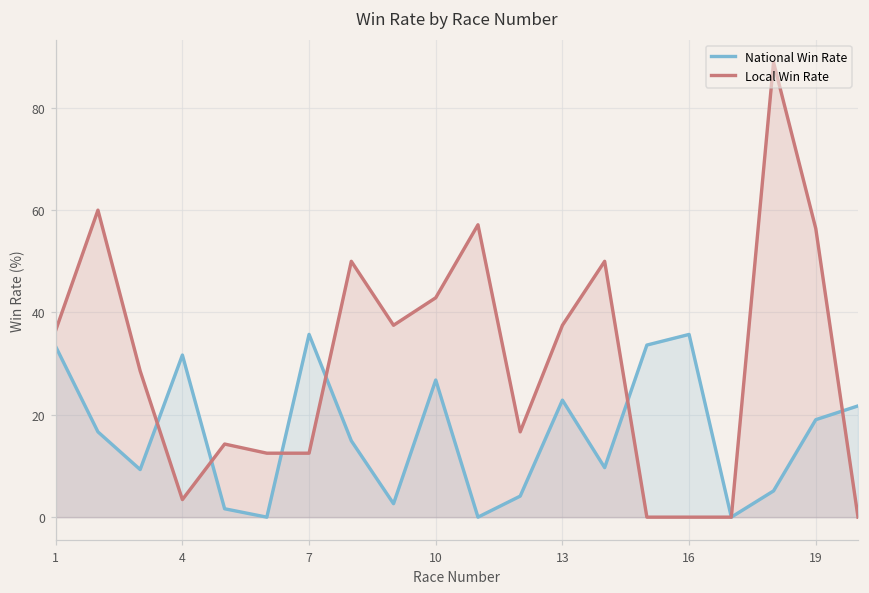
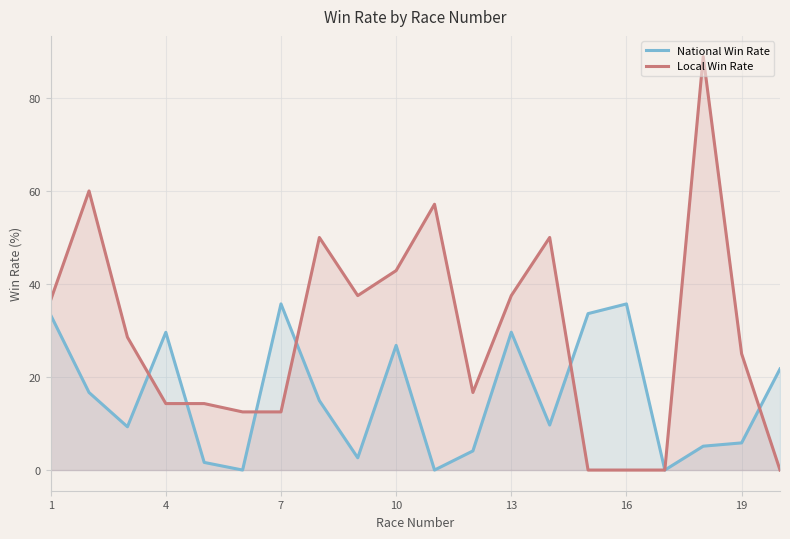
National Win Rate, 4: 32 -> 30
Local Win Rate, 4: 3 -> 14
National Win Rate, 13: 23 -> 30
National Win Rate, 19: 19 -> 6
Local Win Rate, 19: 56 -> 25
